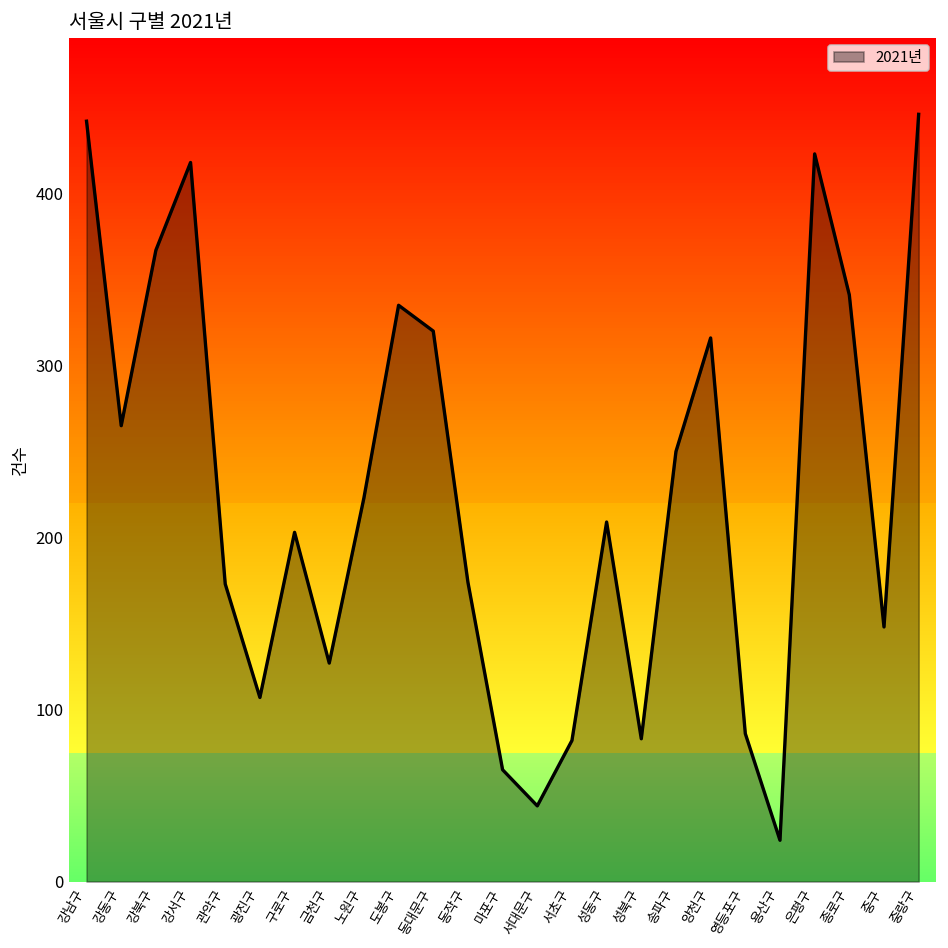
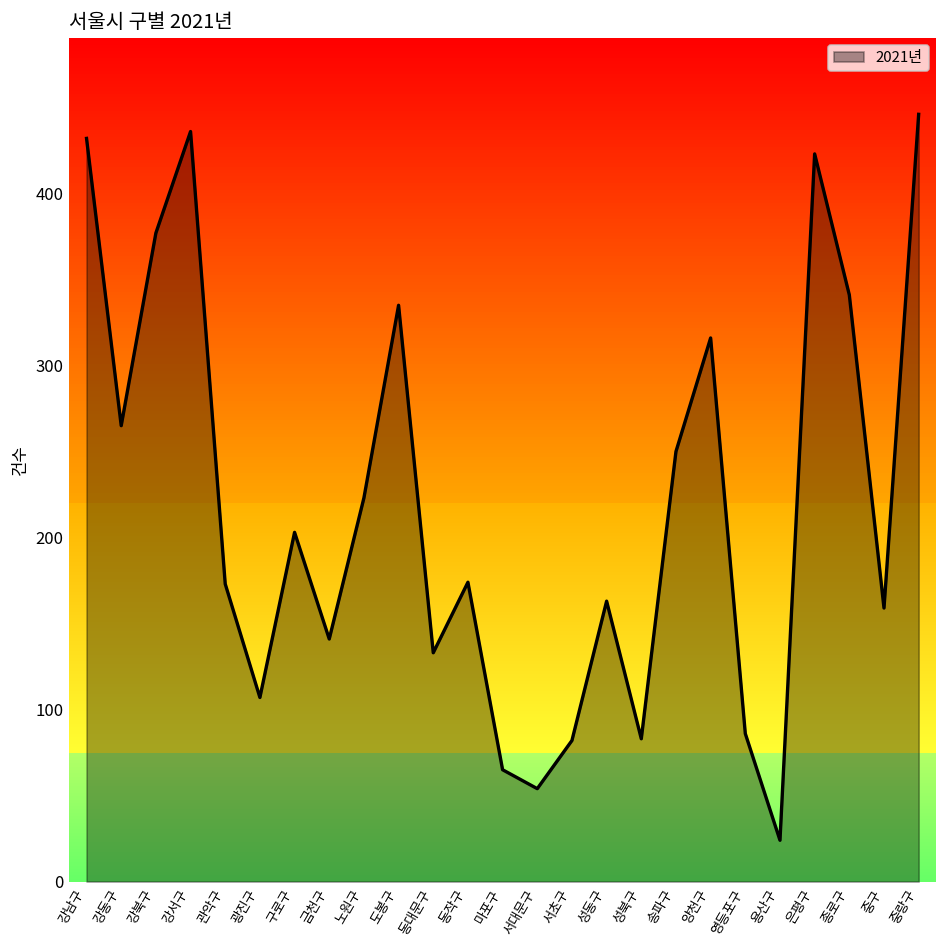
강남구: 442 -> 432
강북구: 367 -> 377
강서구: 418 -> 436
금천구: 127 -> 141
동대문구: 320 -> 133
서대문구: 44 -> 54
성동구: 209 -> 163
중구: 148 -> 159
